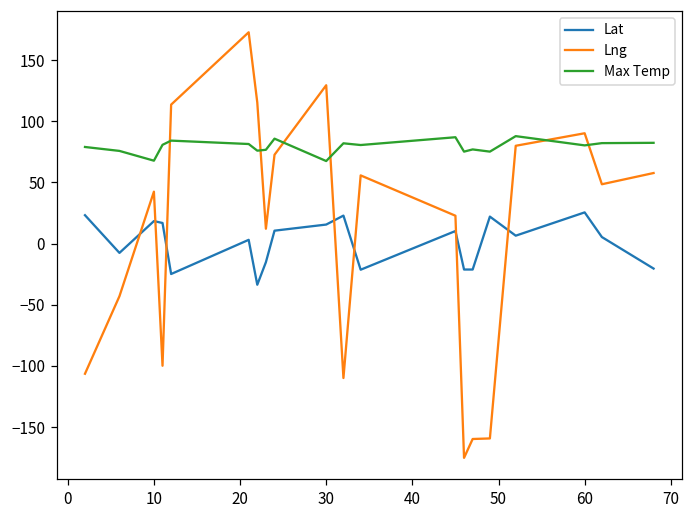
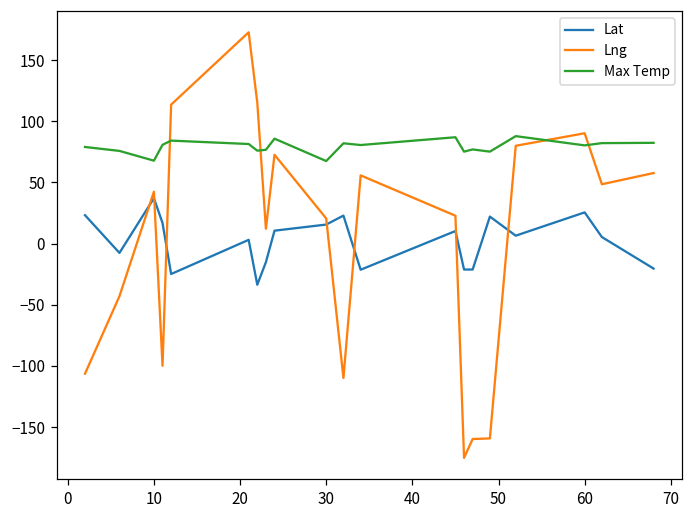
Lat, 10: 18 -> 37
Lng, 30: 129 -> 21
